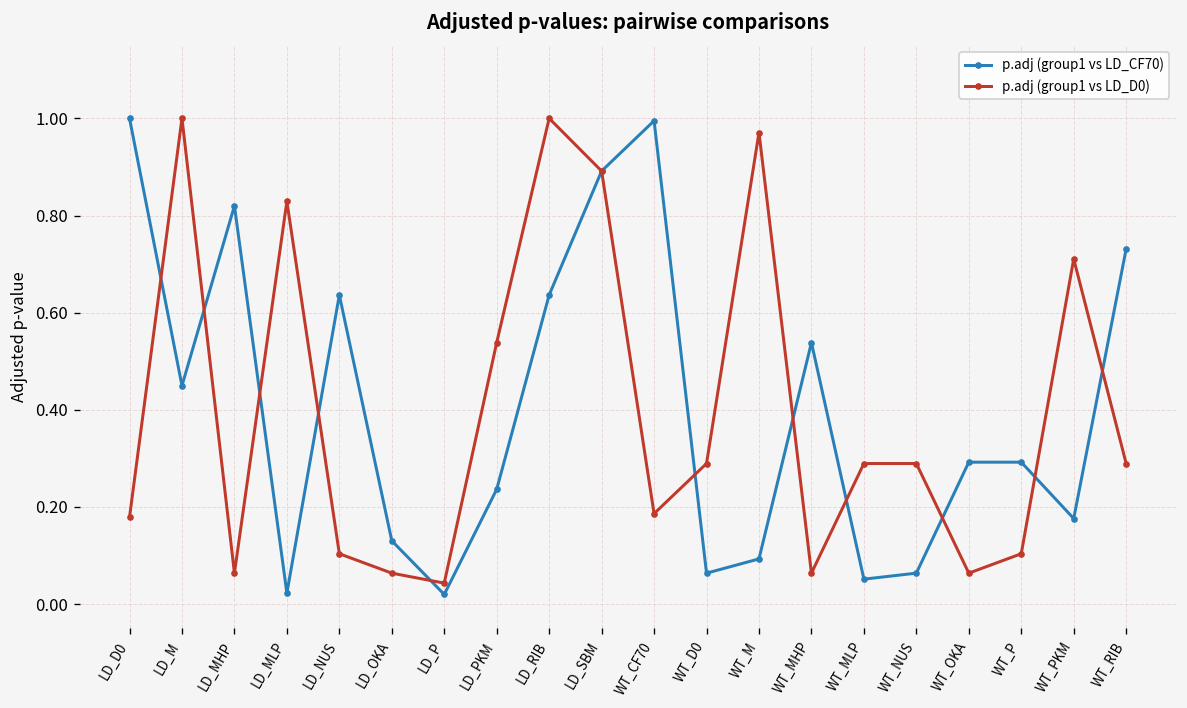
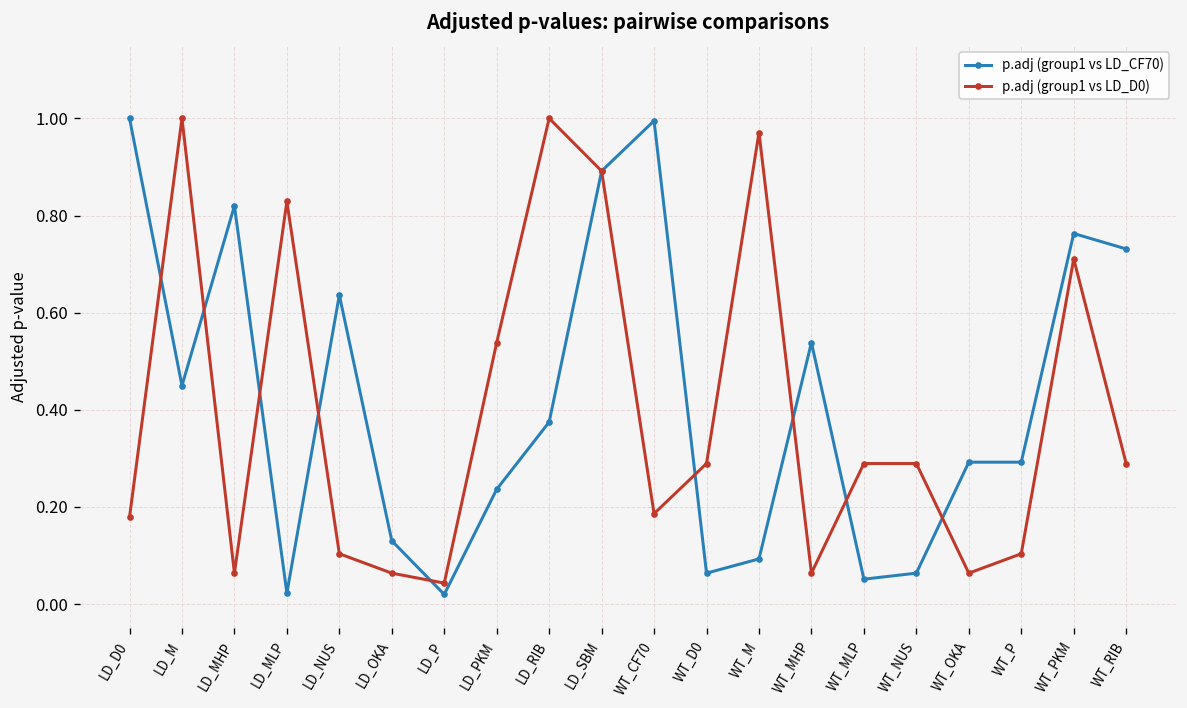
p.adj (group1 vs LD_CF70), LD_RIB: 0.64 -> 0.37
p.adj (group1 vs LD_CF70), WT_PKM: 0.18 -> 0.76
